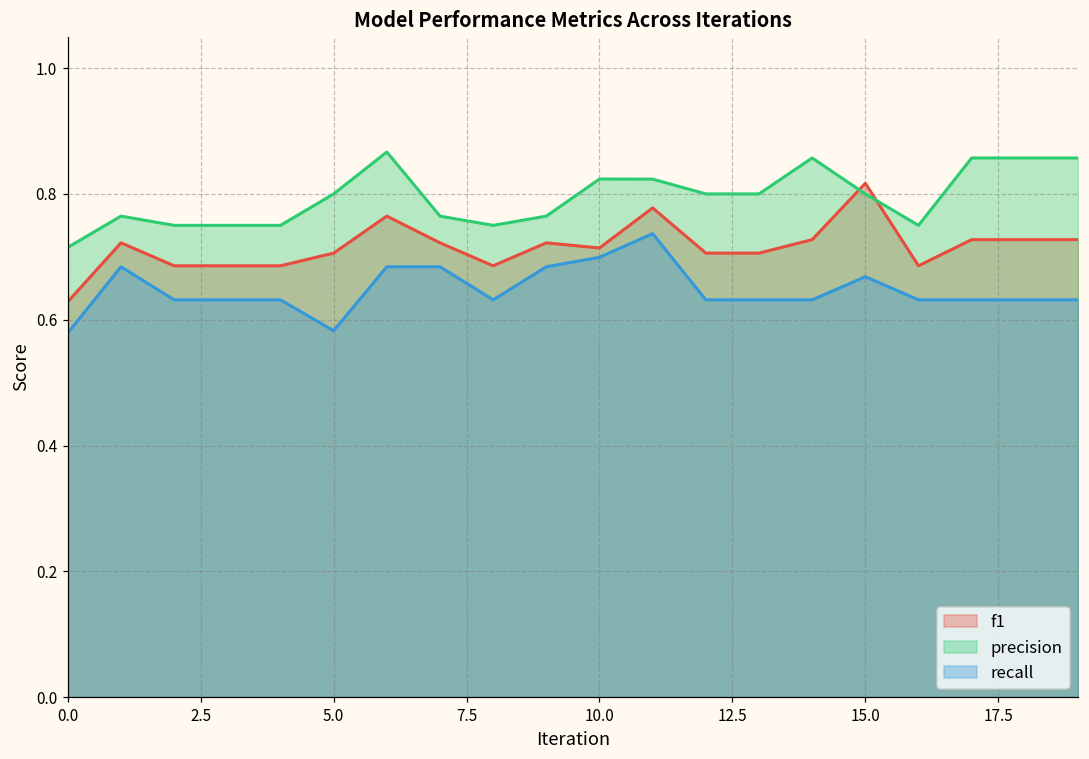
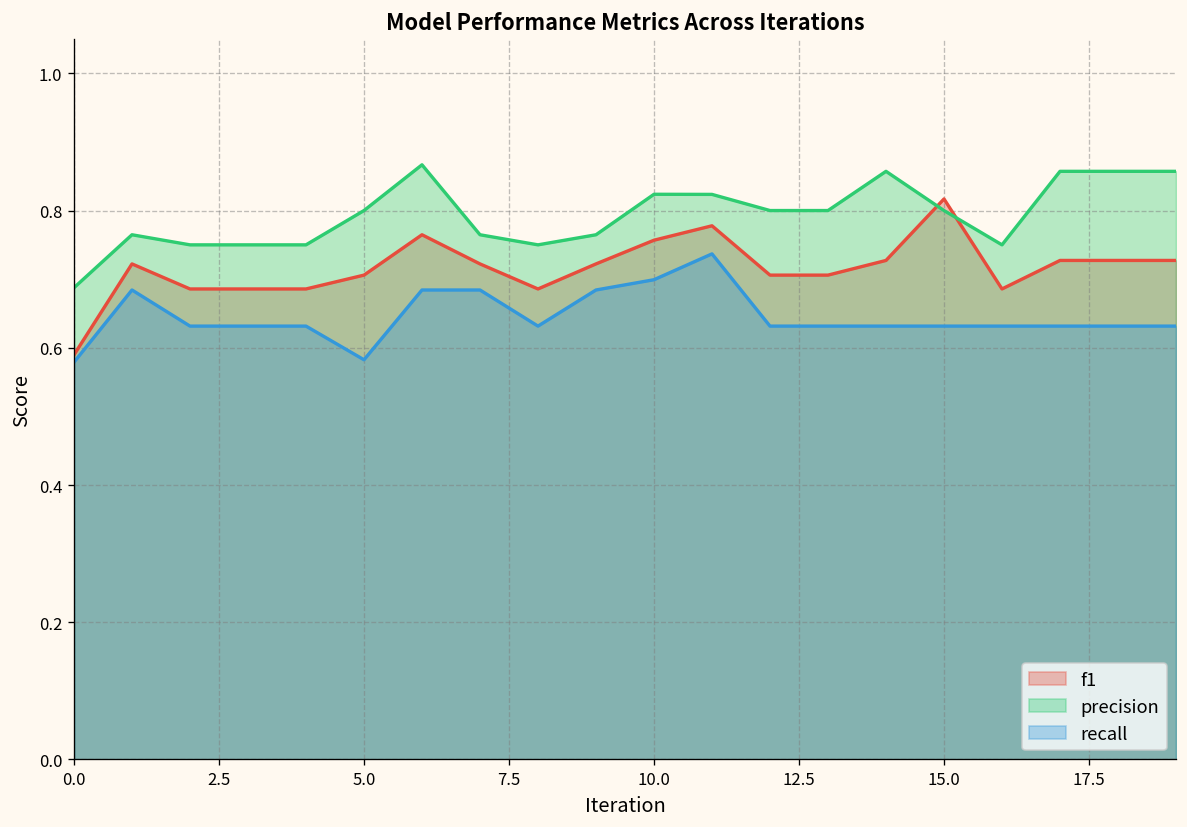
f1, 0.0: 0.63 -> 0.59
precision, 0.0: 0.72 -> 0.69
f1, 10.0: 0.71 -> 0.76
recall, 15.0: 0.67 -> 0.63
